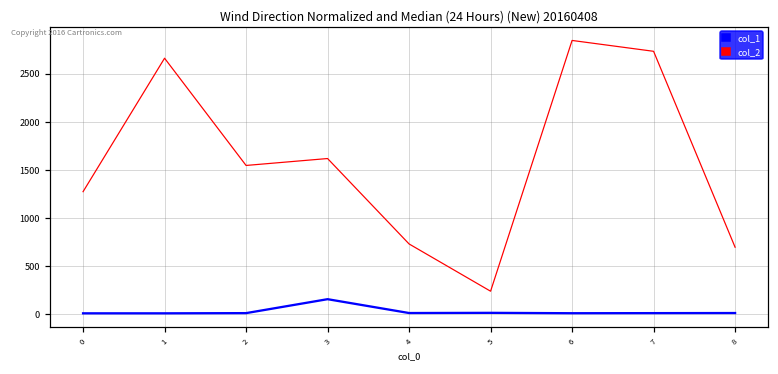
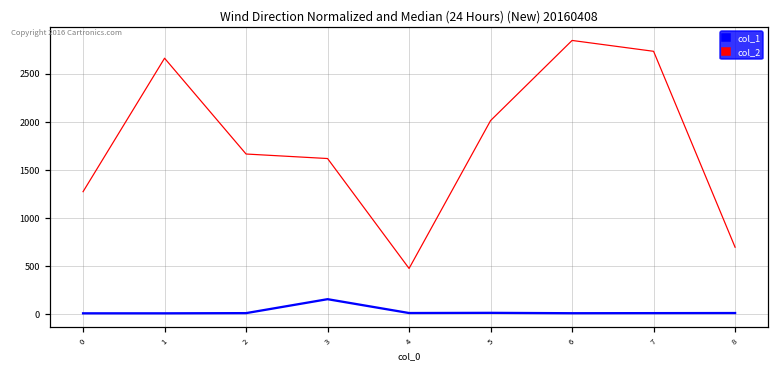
col_2, 2: 1500 -> 1700
col_2, 4: 700 -> 500
col_2, 5: 200 -> 2000
